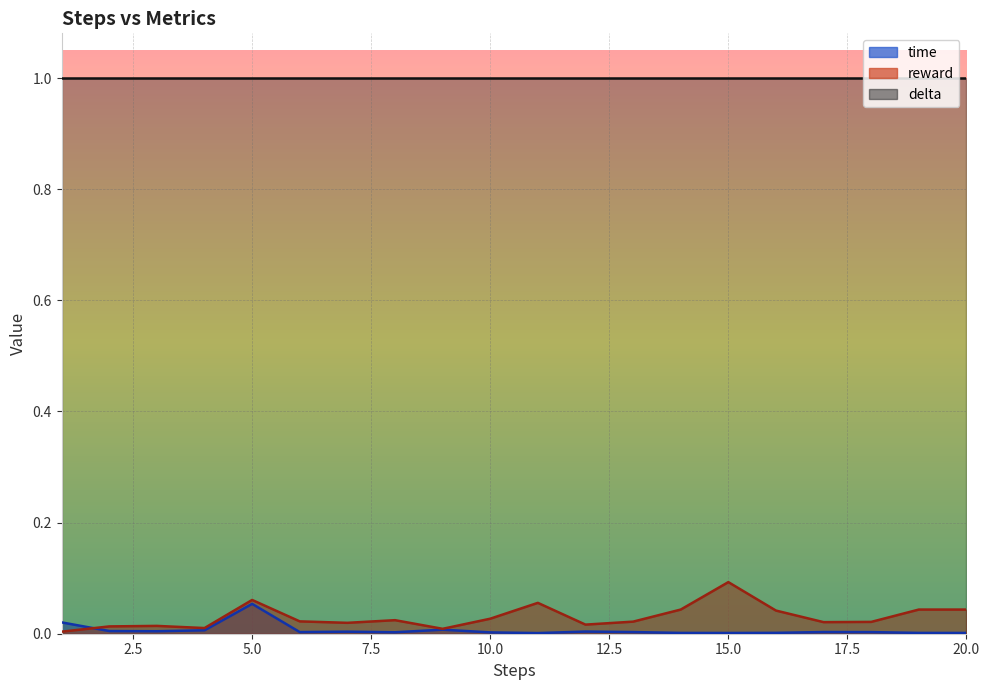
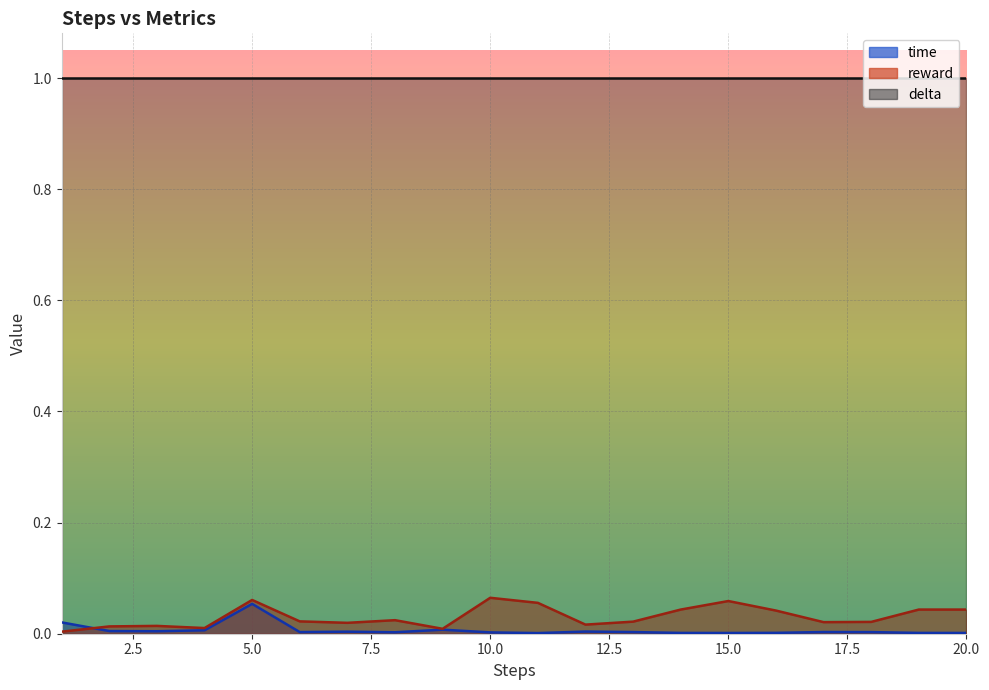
reward, 10.0: 0.03 -> 0.06
reward, 15.0: 0.09 -> 0.06
